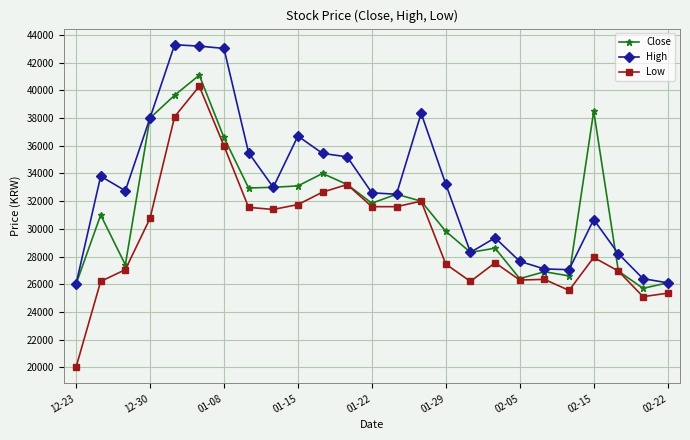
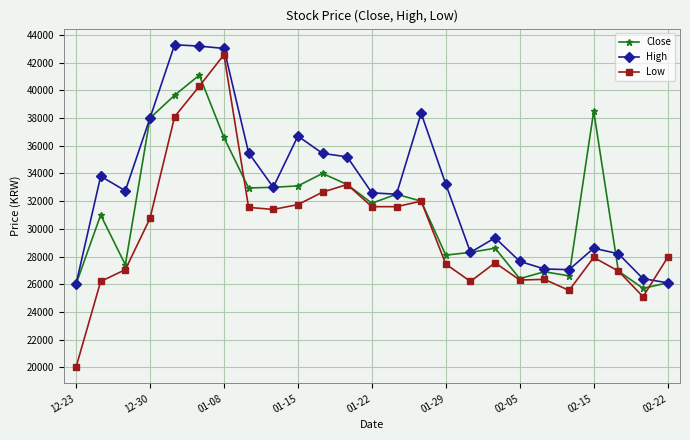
Low, 01-08: 36000 -> 42600
Close, 01-29: 29800 -> 28100
High, 02-15: 30700 -> 28600
Low, 02-22: 25400 -> 27900
